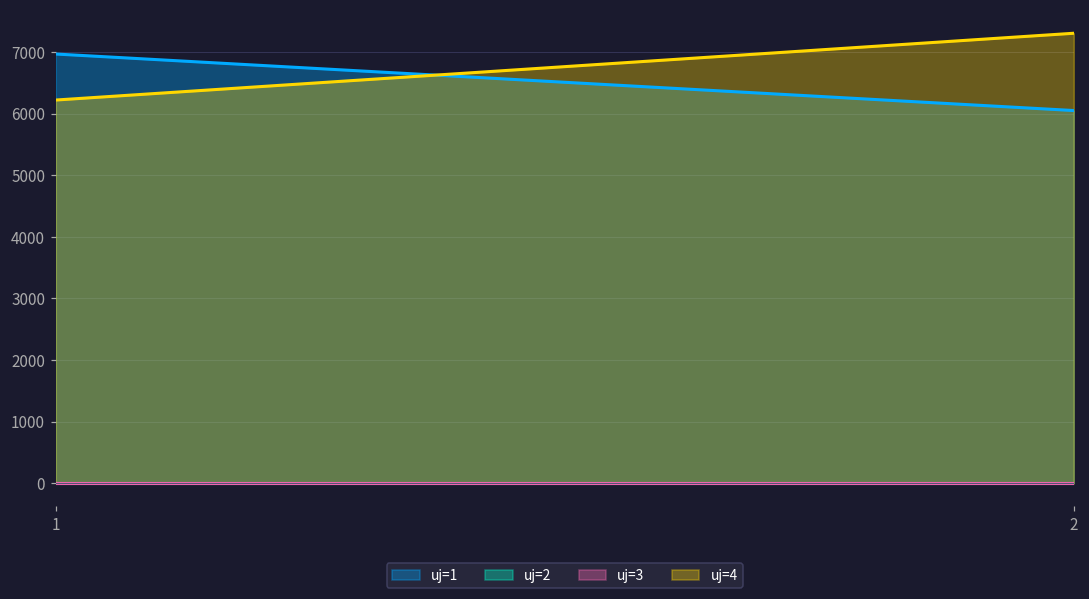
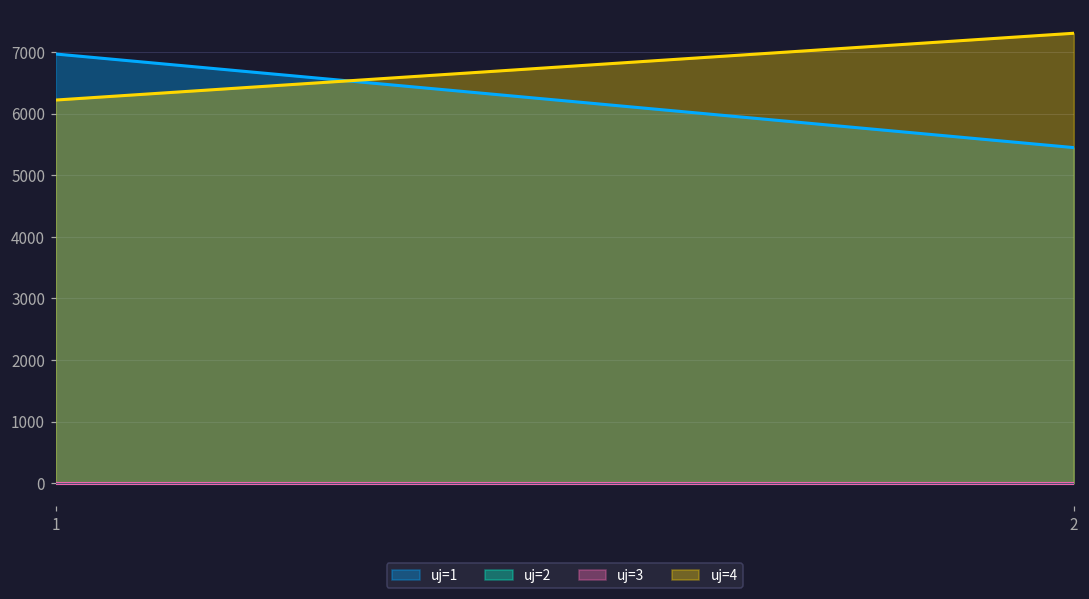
uj=1, 2: 6100 -> 5400
